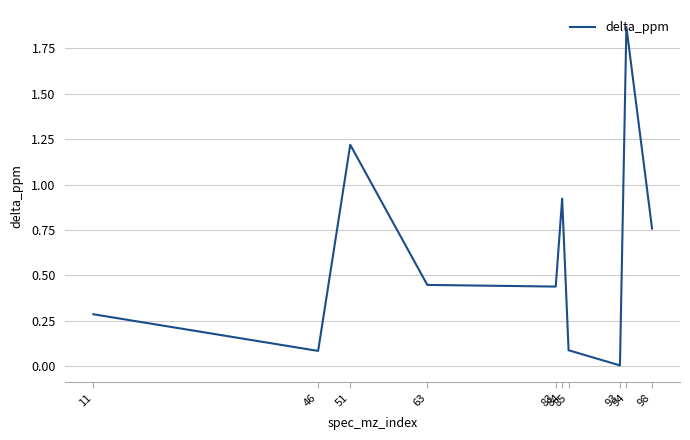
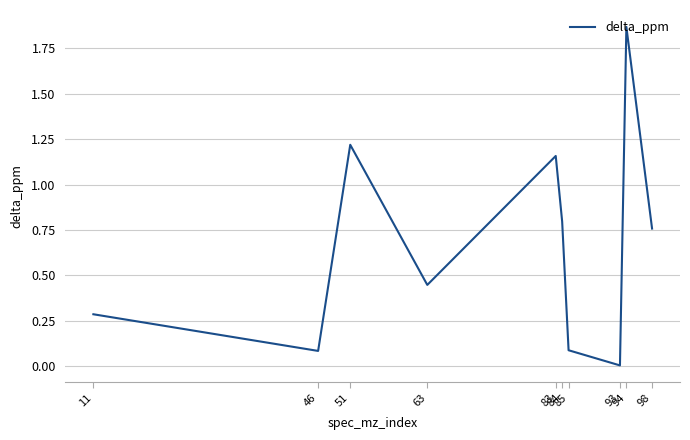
83: 0.44 -> 1.16
84: 0.92 -> 0.80
